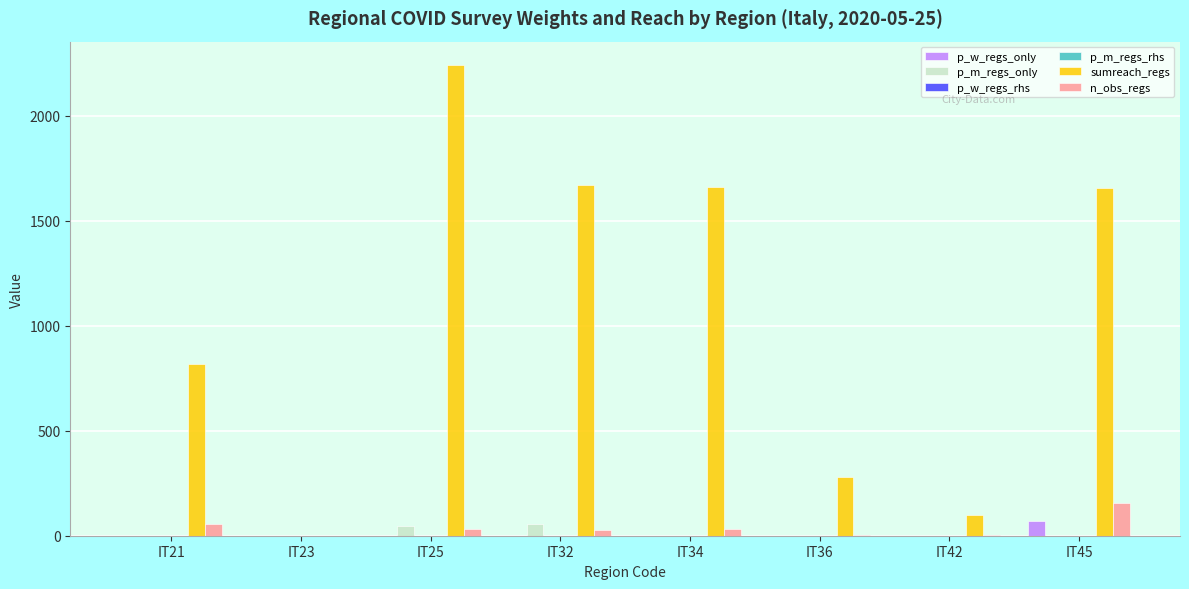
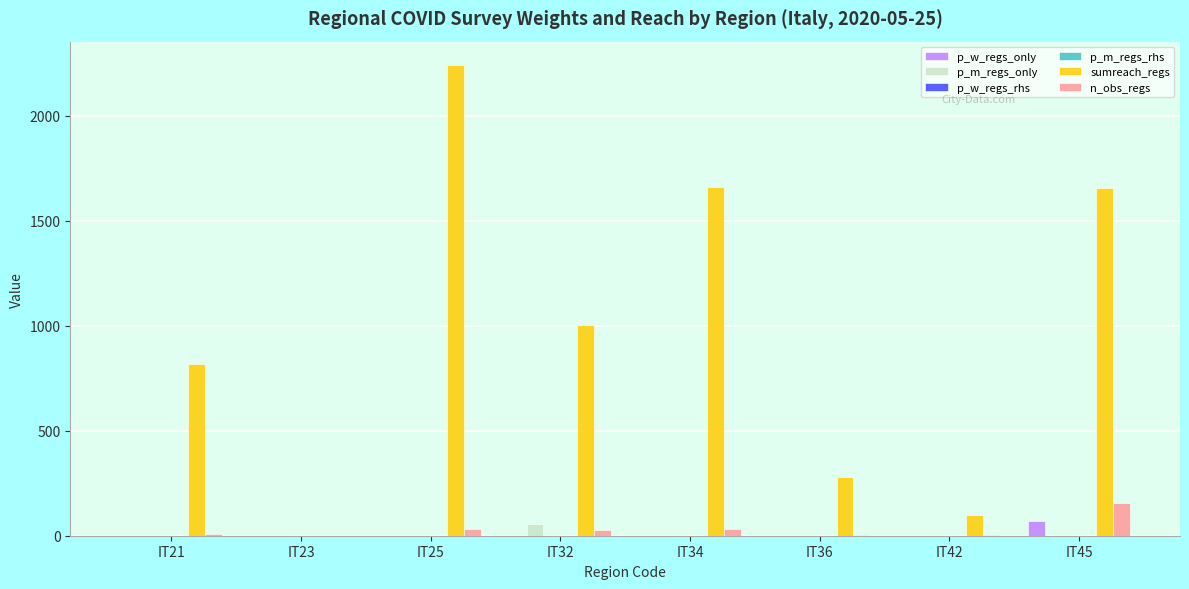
n_obs_regs, IT21: 60 -> 10
p_m_regs_only, IT25: 50 -> 0
sumreach_regs, IT32: 1670 -> 1000
